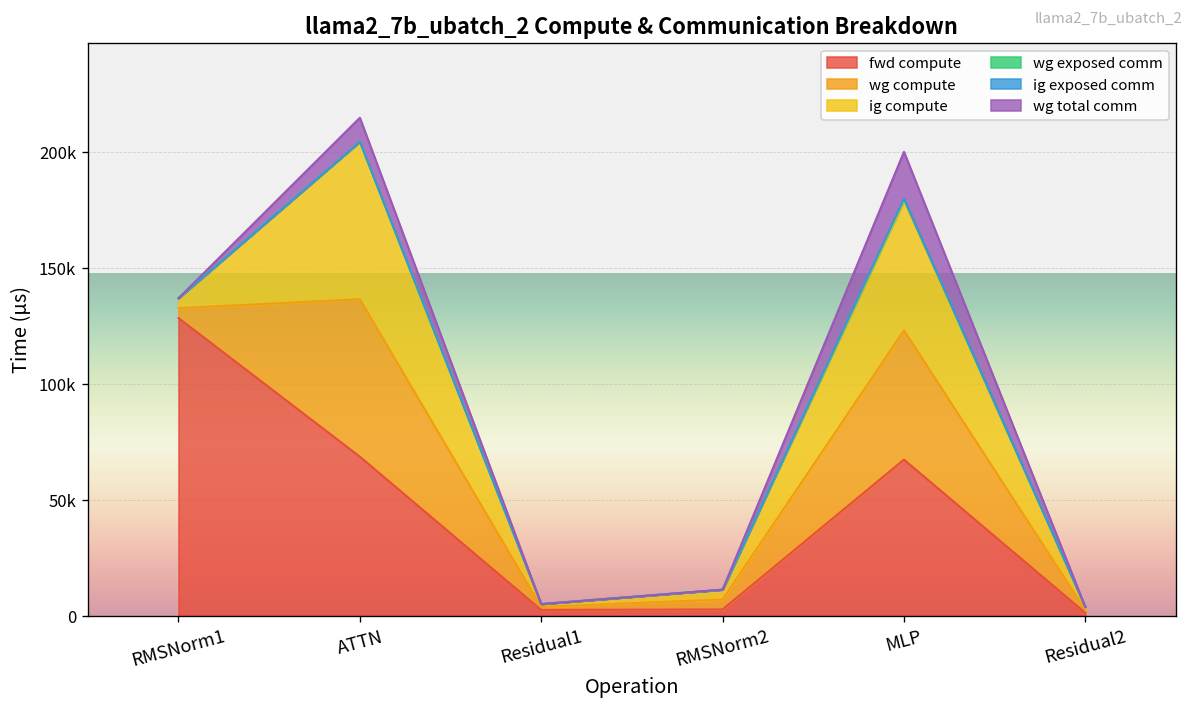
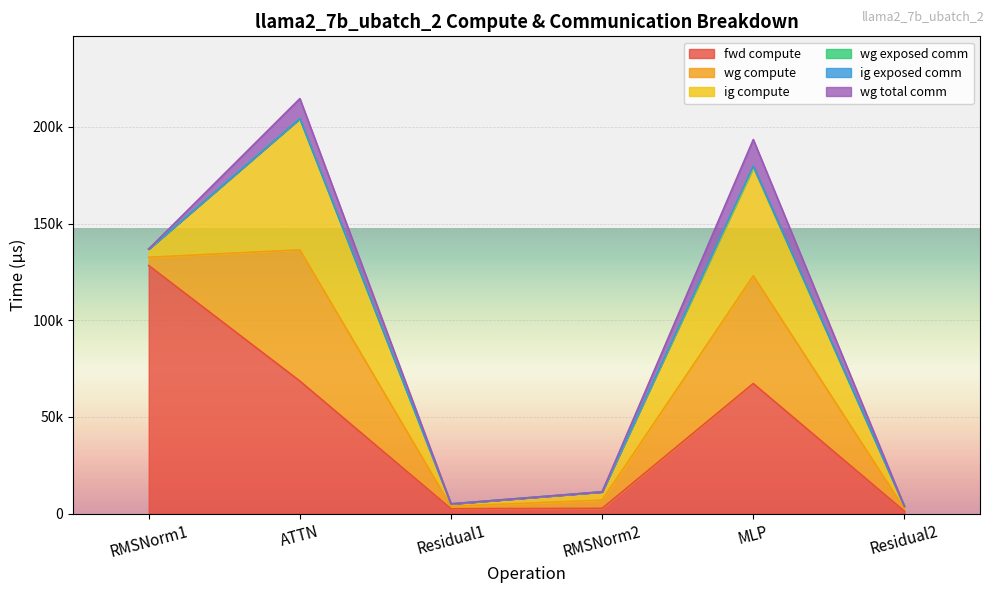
wg total comm, MLP: 20000 -> 14000
